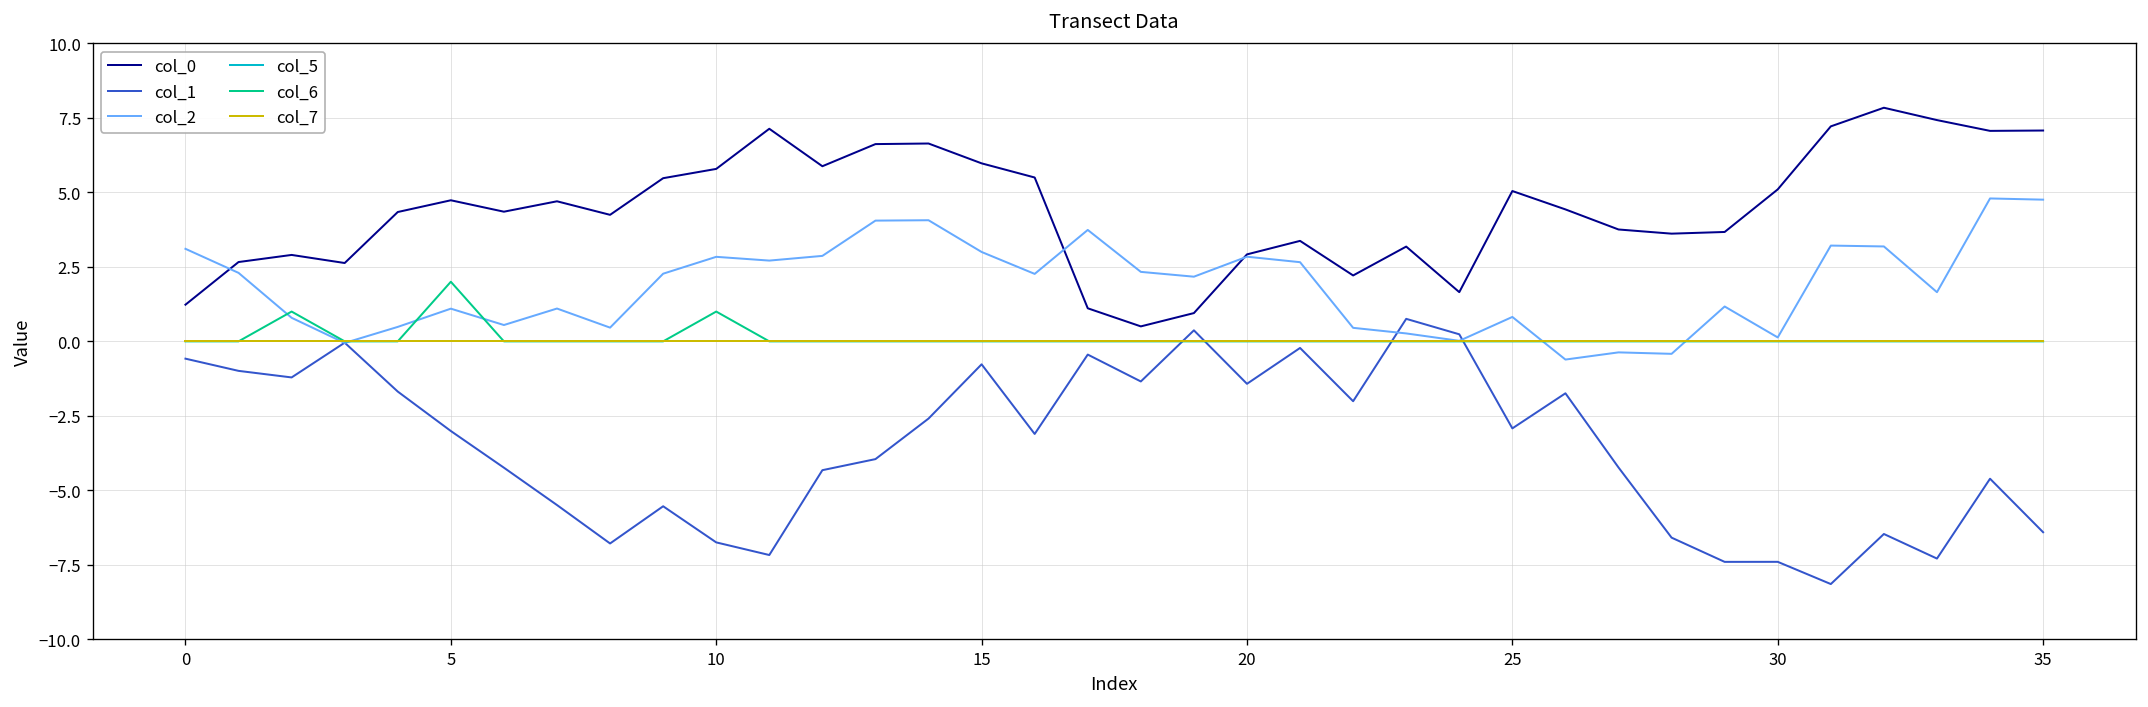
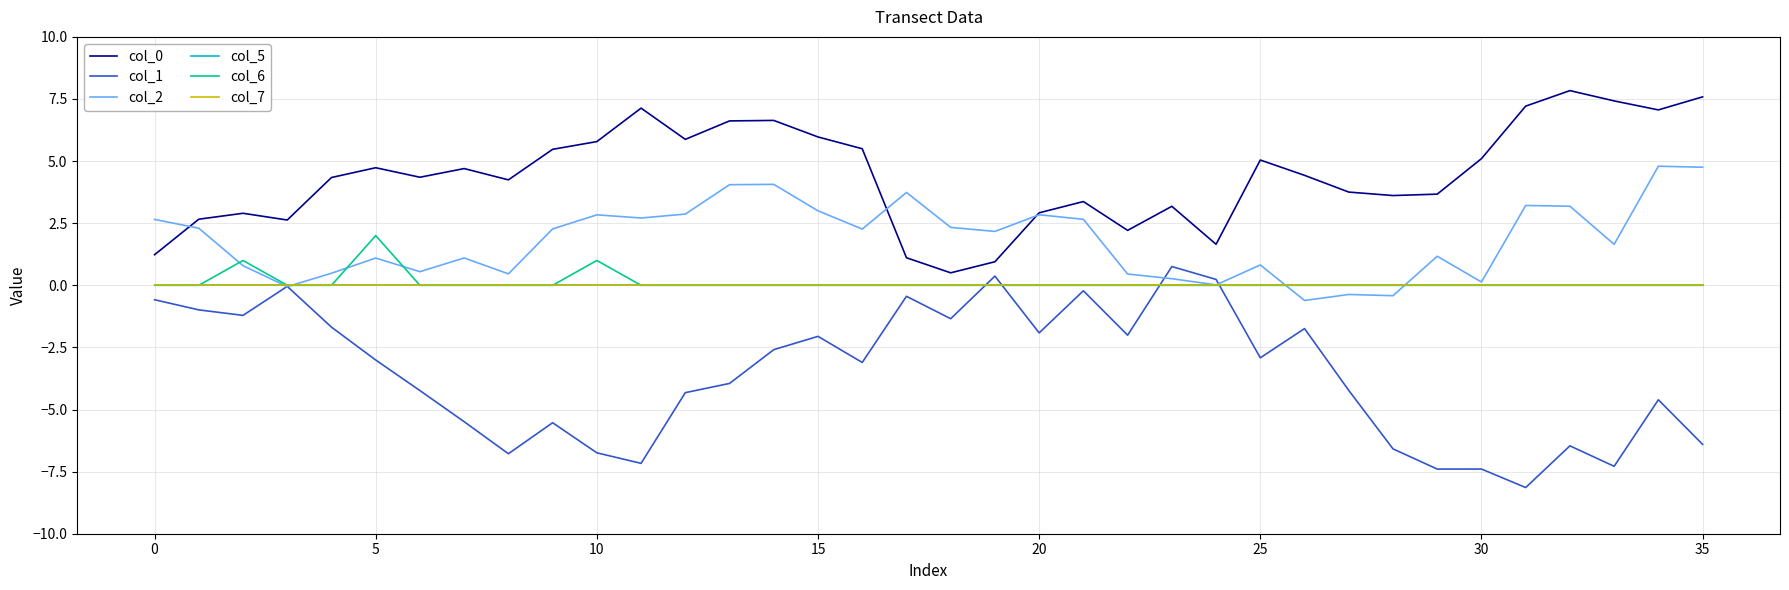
col_2, 0: 3.1 -> 2.7
col_1, 15: -0.8 -> -2.1
col_1, 20: -1.4 -> -1.9
col_0, 35: 7.1 -> 7.6
